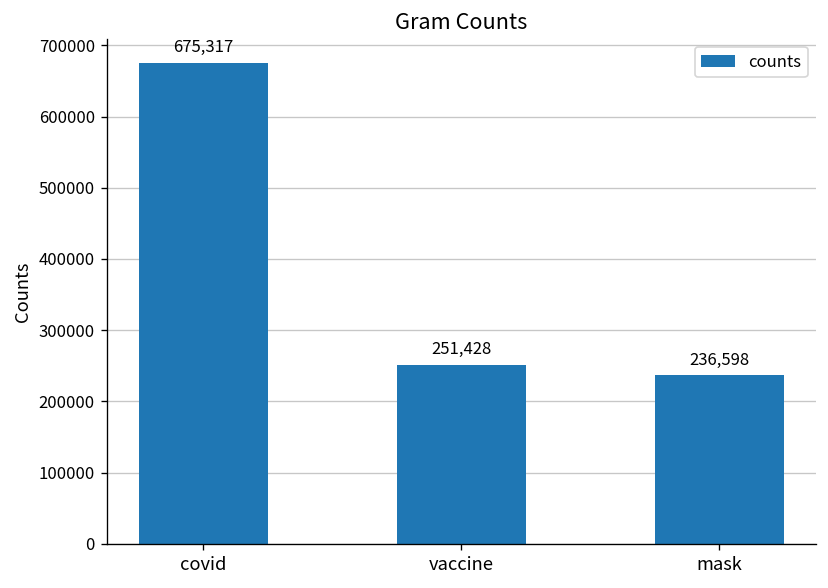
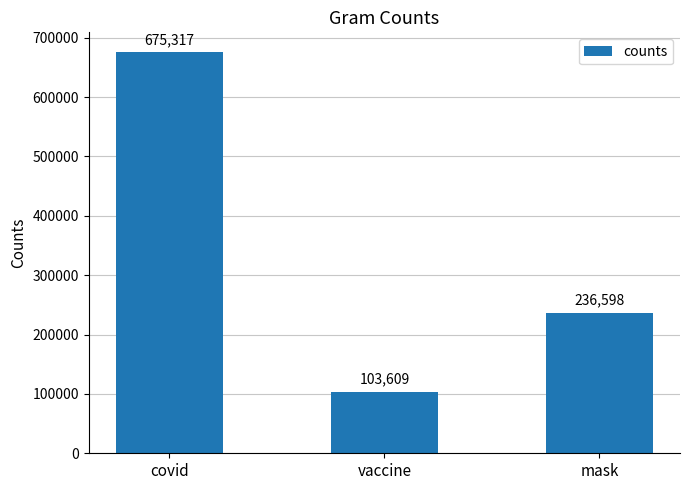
vaccine: 251,428 -> 103,609
